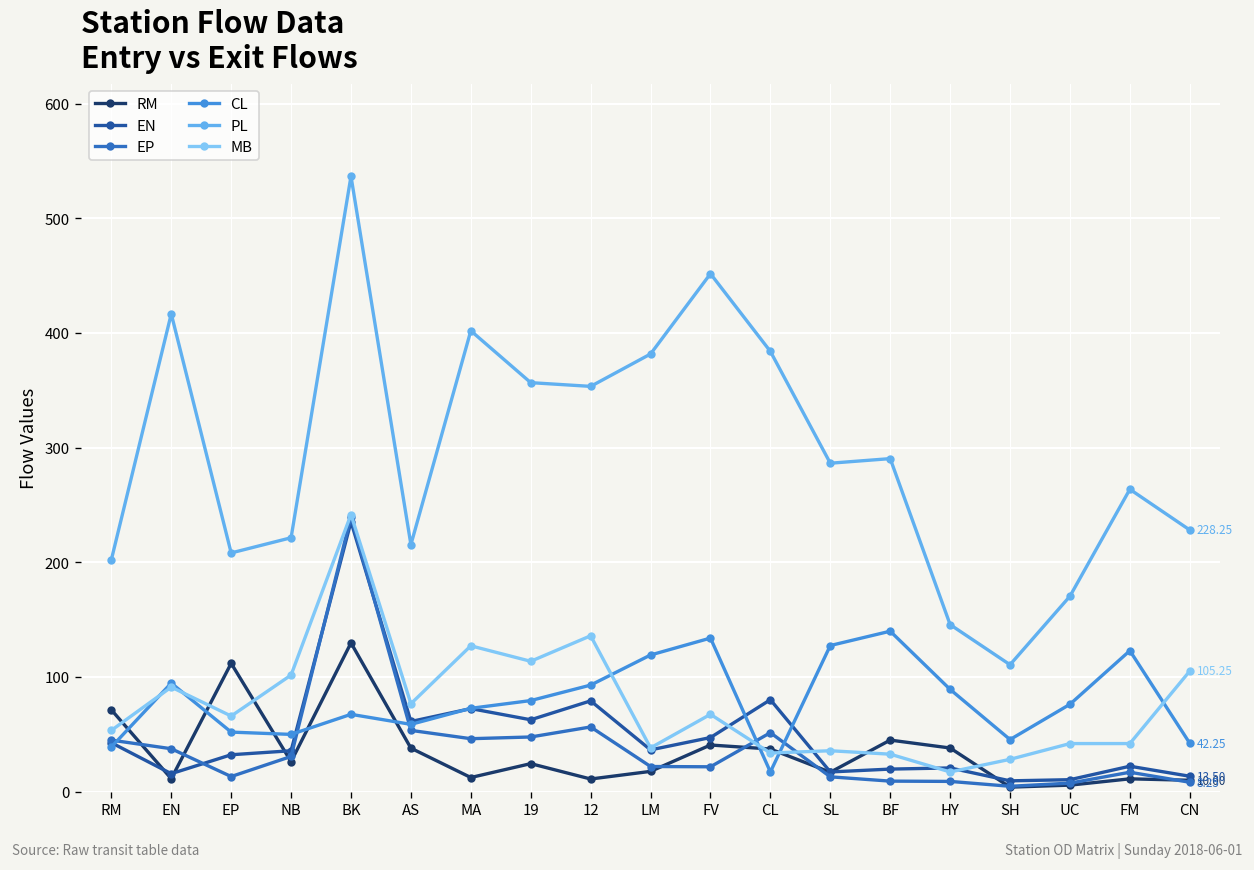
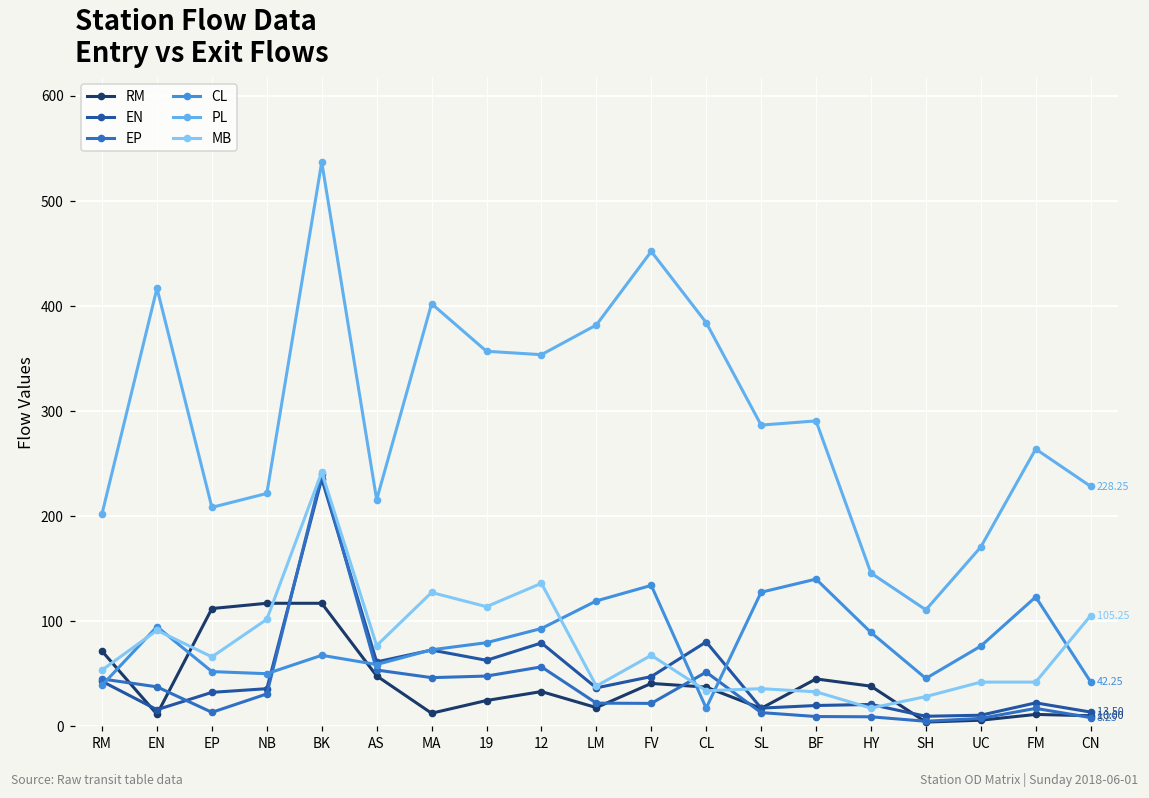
RM, NB: 30 -> 120
RM, BK: 130 -> 120
RM, AS: 40 -> 50
RM, 12: 10 -> 30
